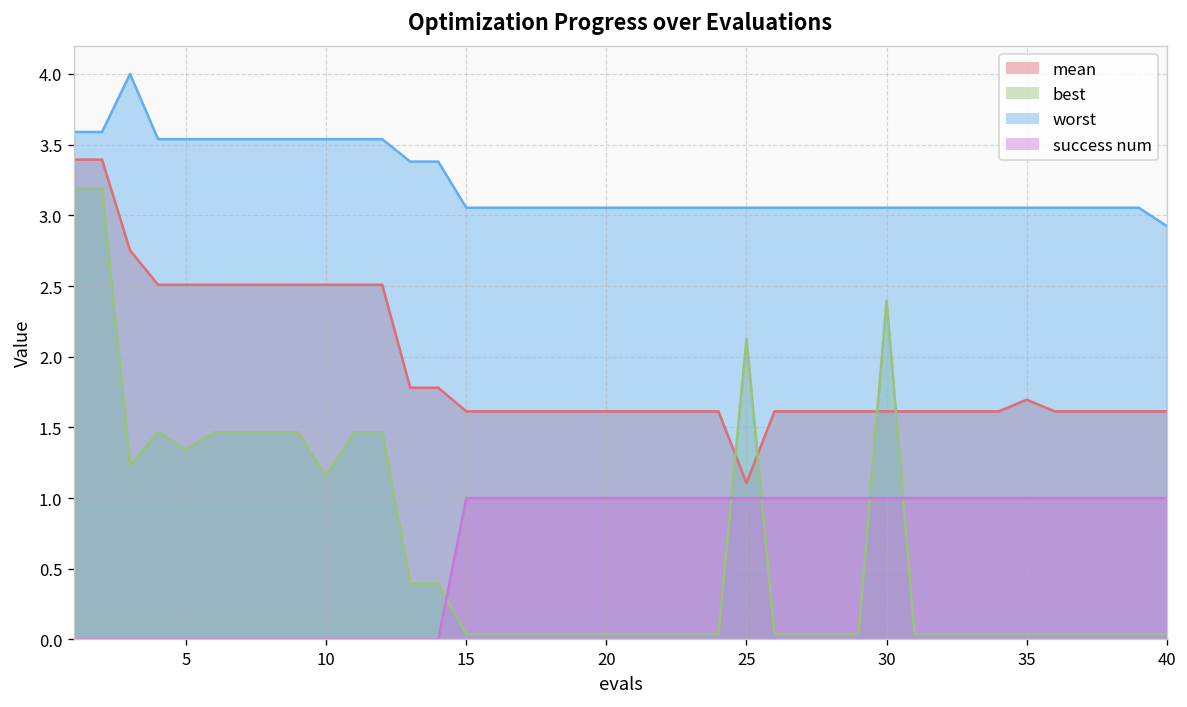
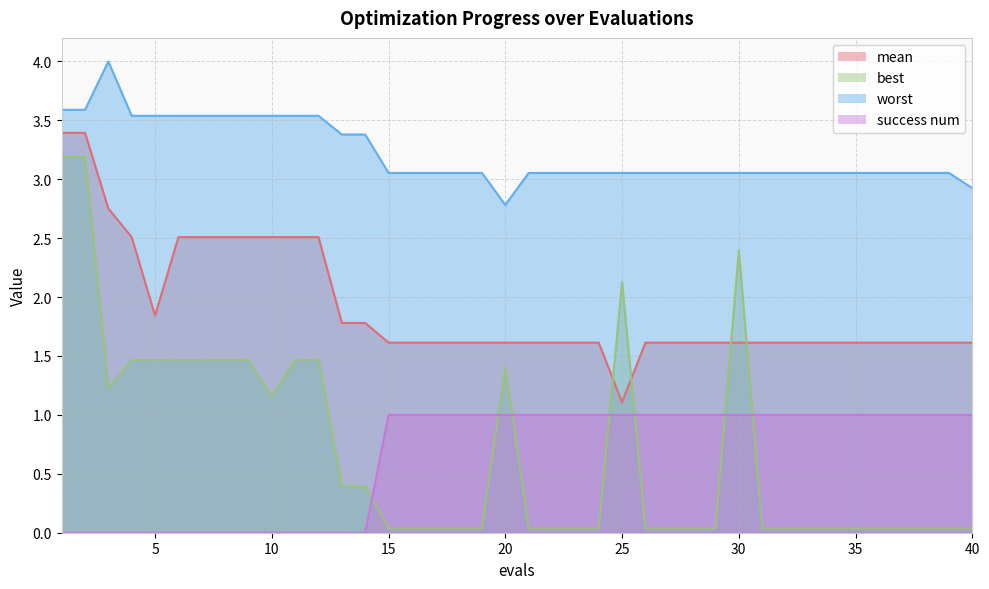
mean, 5: 2.51 -> 1.84
best, 5: 1.34 -> 1.47
best, 20: 0.04 -> 1.40
worst, 20: 3.05 -> 2.78
mean, 35: 1.70 -> 1.61
